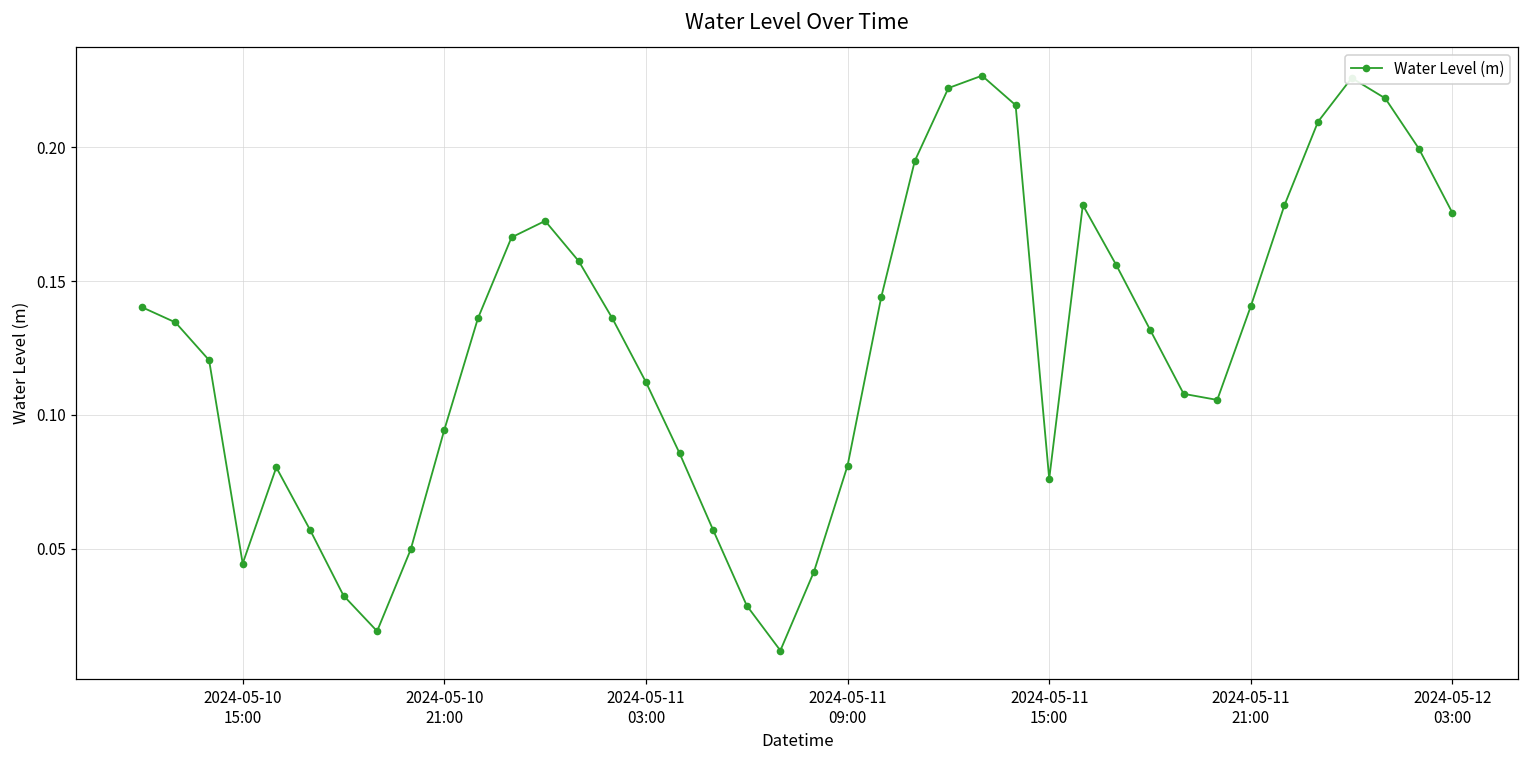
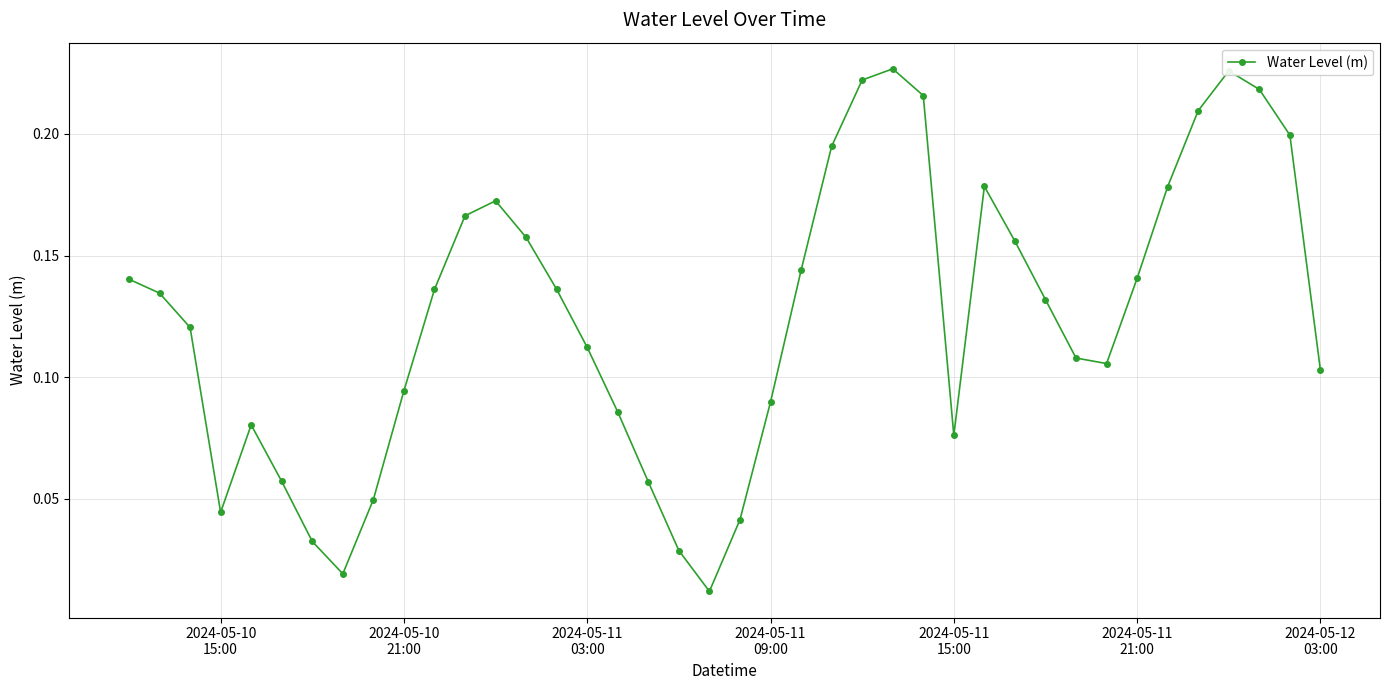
2024-05-11 09:00: 0.081 -> 0.090
2024-05-12 03:00: 0.175 -> 0.103
